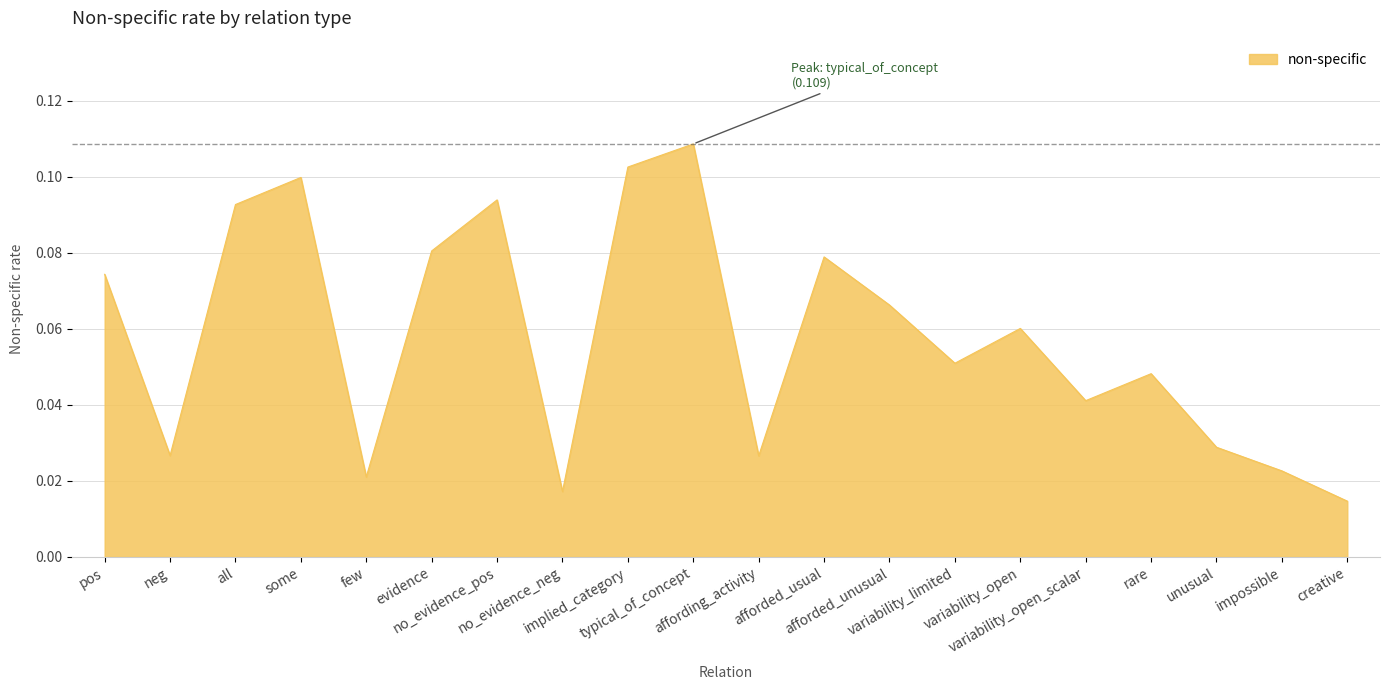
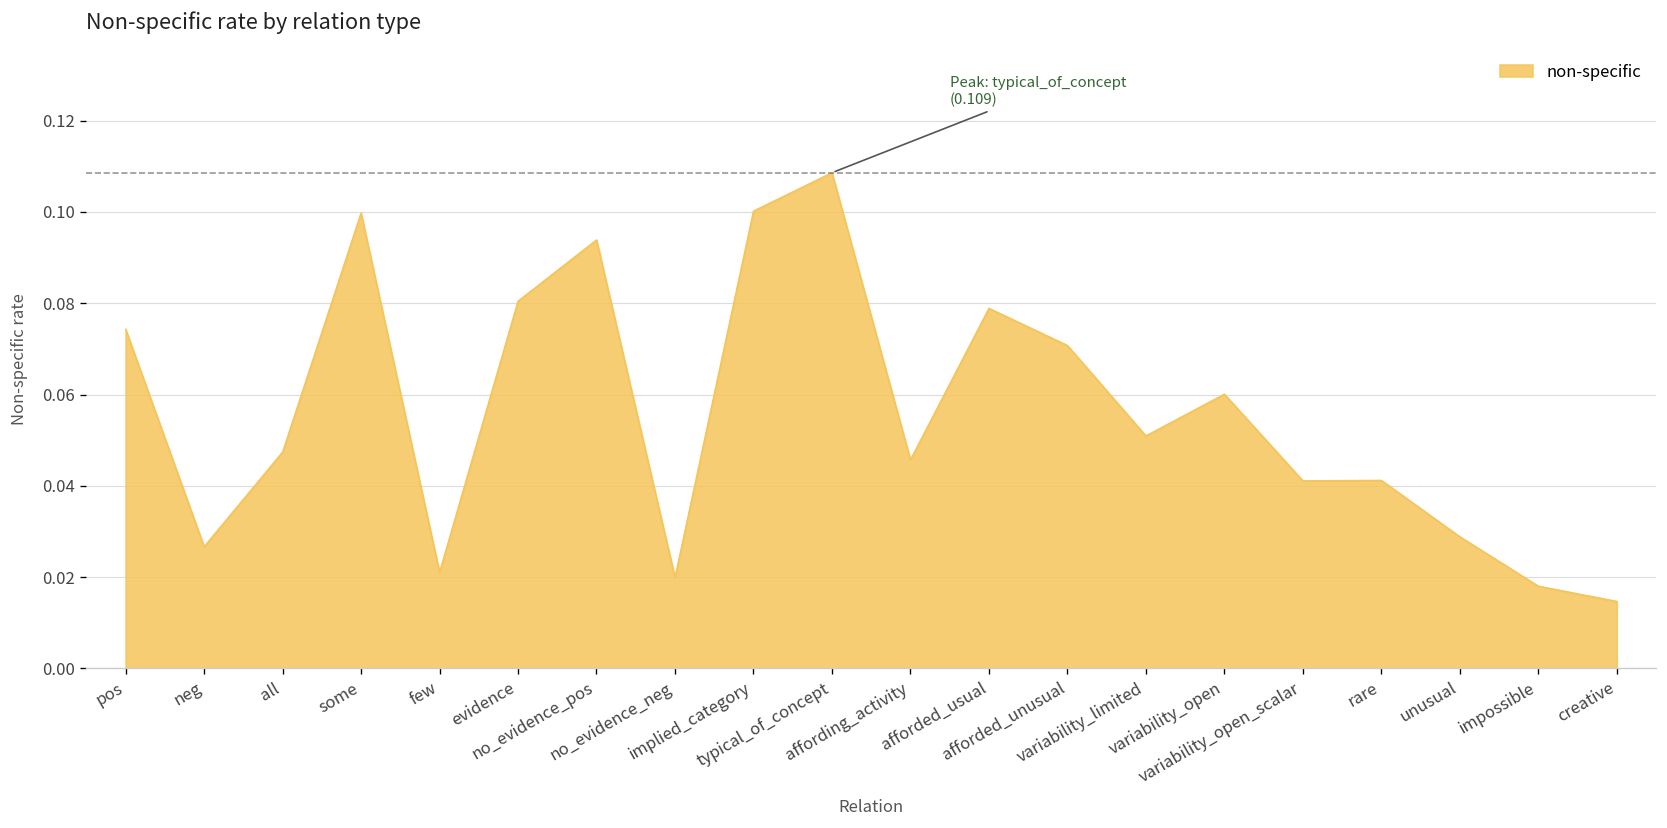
all: 0.093 -> 0.047
no_evidence_neg: 0.017 -> 0.020
implied_category: 0.103 -> 0.100
affording_activity: 0.027 -> 0.046
afforded_unusual: 0.066 -> 0.071
rare: 0.048 -> 0.041
impossible: 0.023 -> 0.018
